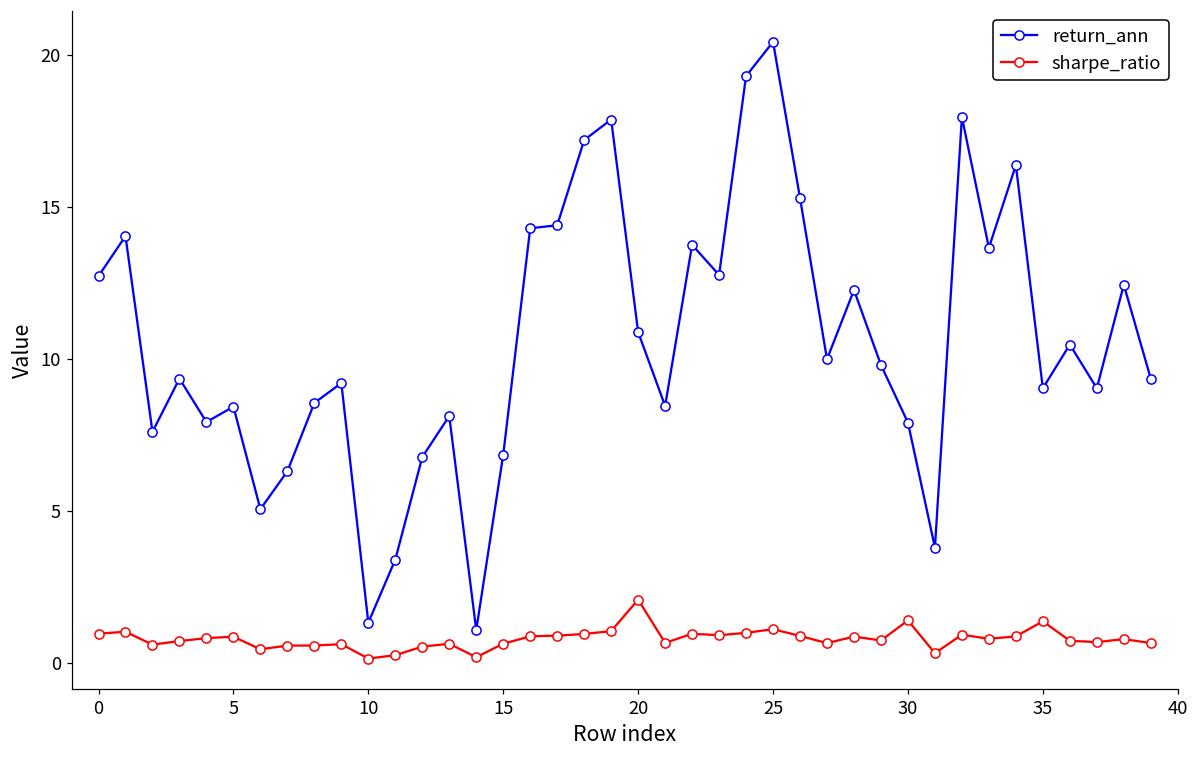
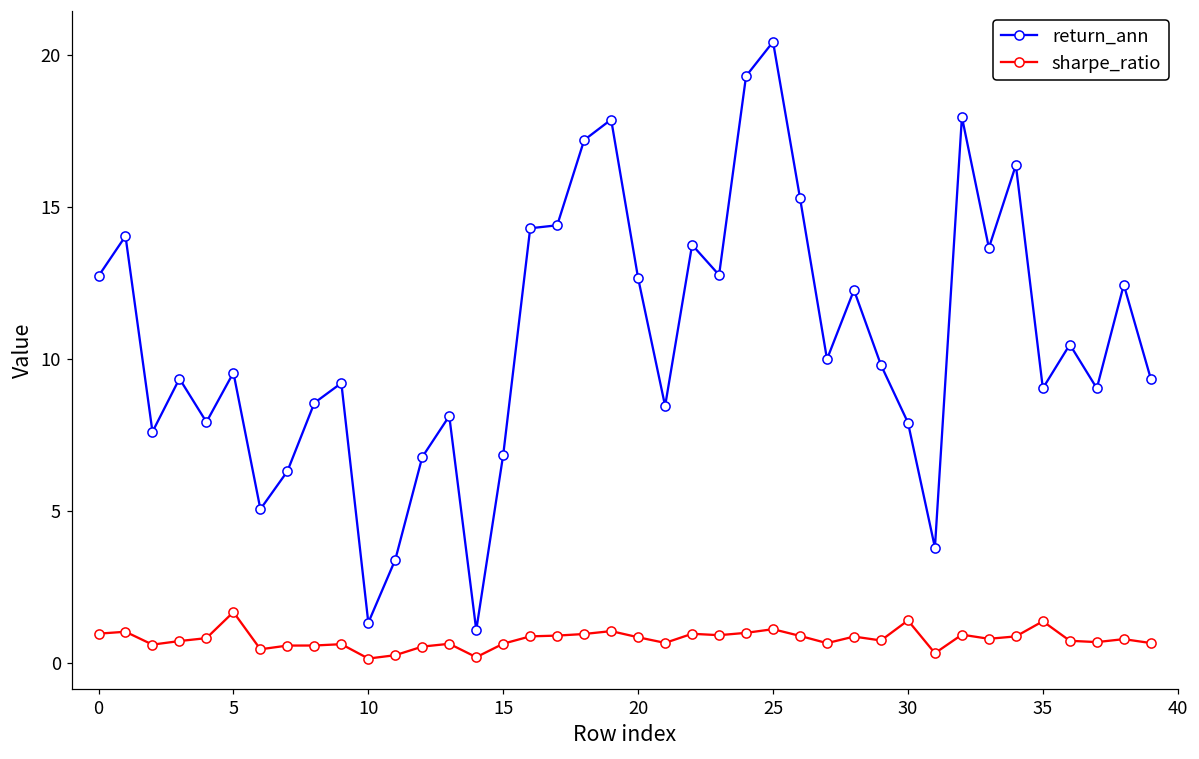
return_ann, 5: 8.4 -> 9.6
sharpe_ratio, 5: 0.9 -> 1.7
return_ann, 20: 10.9 -> 12.7
sharpe_ratio, 20: 2.1 -> 0.9
